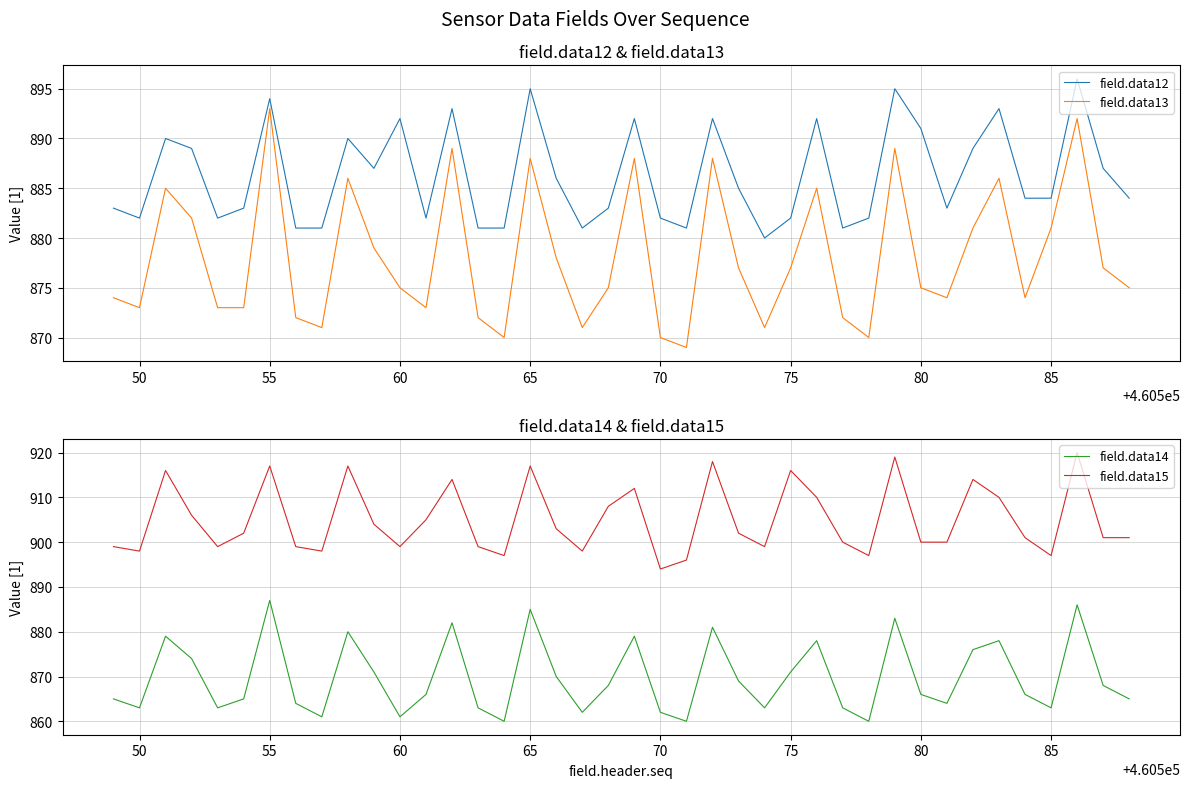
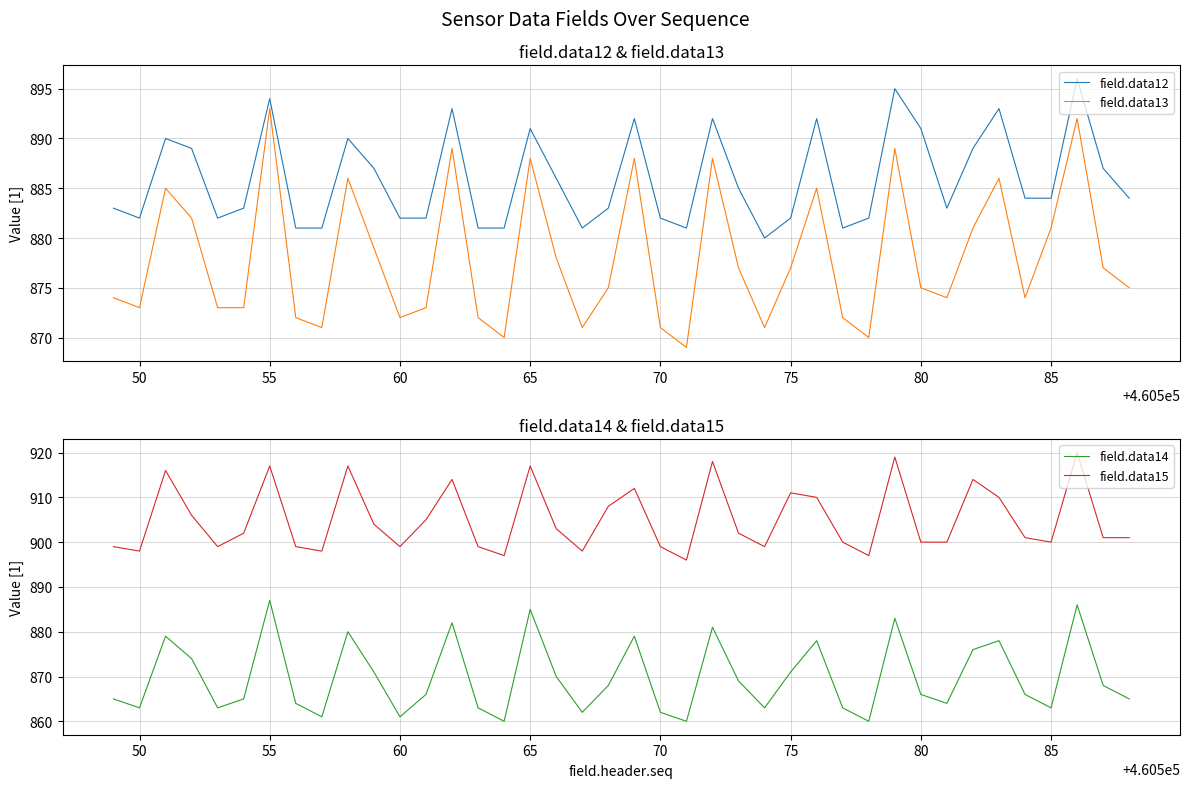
field.data12 & field.data13, field.data12, 60: 892 -> 882
field.data12 & field.data13, field.data13, 60: 875 -> 872
field.data12 & field.data13, field.data12, 65: 895 -> 891
field.data12 & field.data13, field.data13, 70: 870 -> 871
field.data14 & field.data15, field.data15, 70: 894 -> 899
field.data14 & field.data15, field.data15, 75: 916 -> 911
field.data14 & field.data15, field.data15, 85: 897 -> 900
